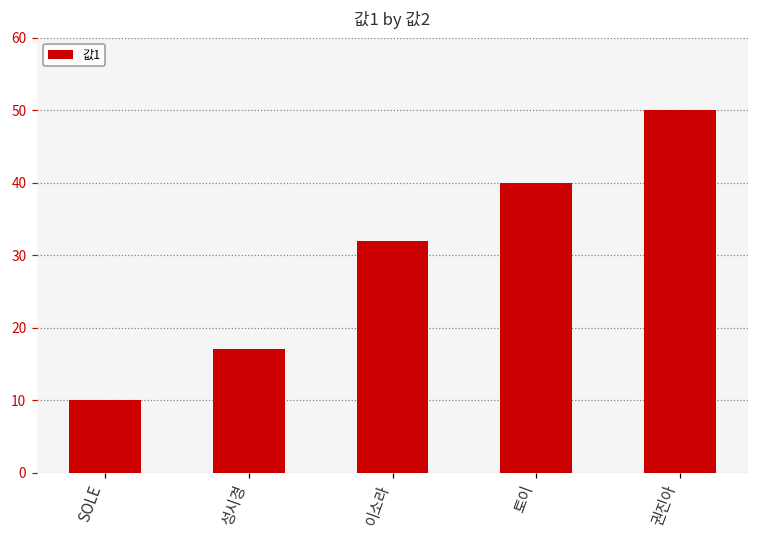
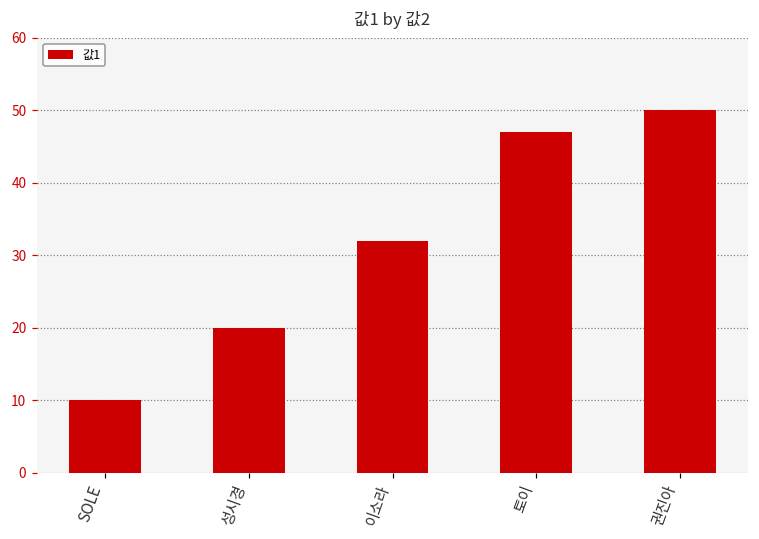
성시경: 17 -> 20
토이: 40 -> 47
